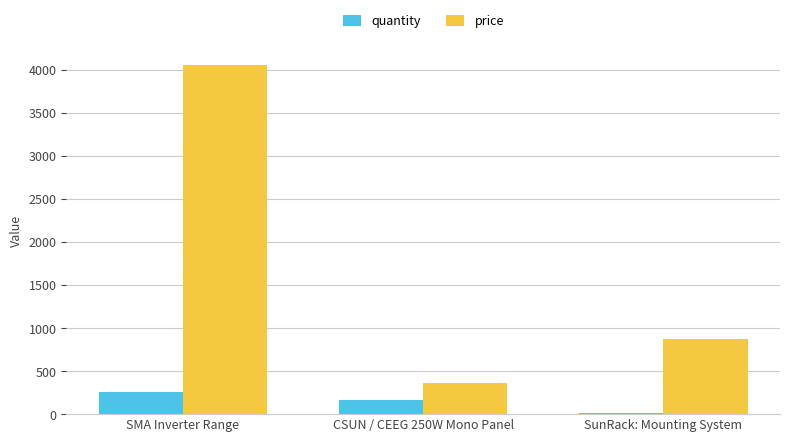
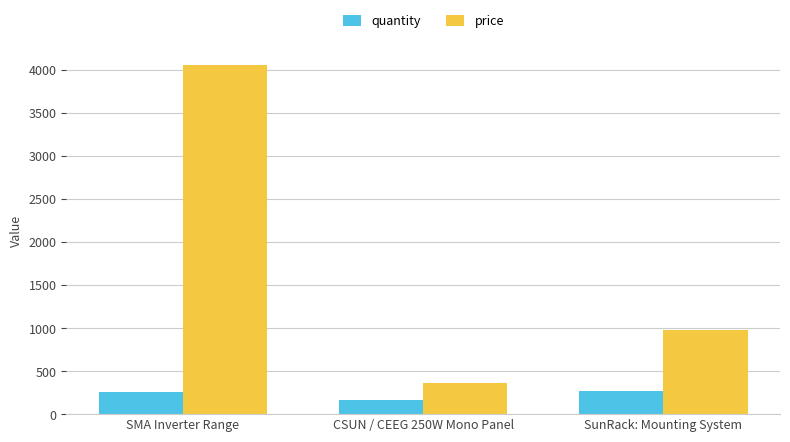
quantity, SunRack: Mounting System: 0 -> 300
price, SunRack: Mounting System: 900 -> 1000
